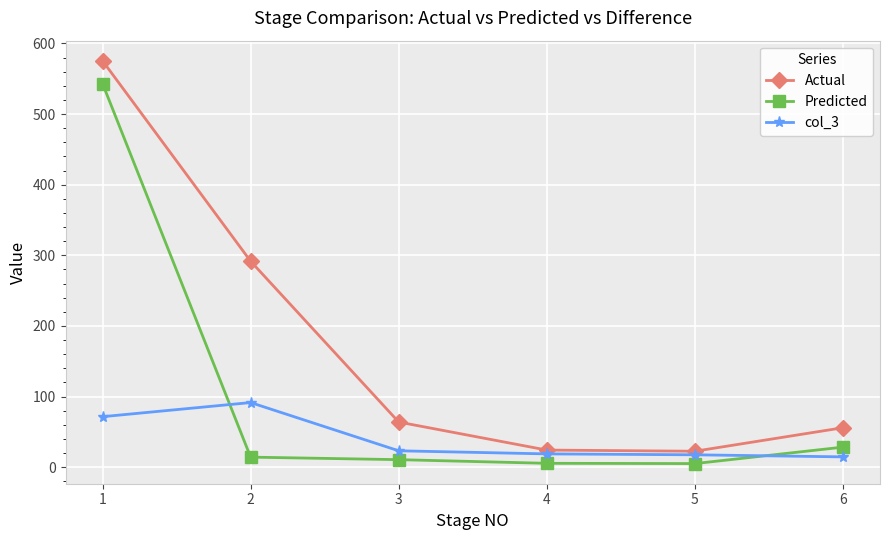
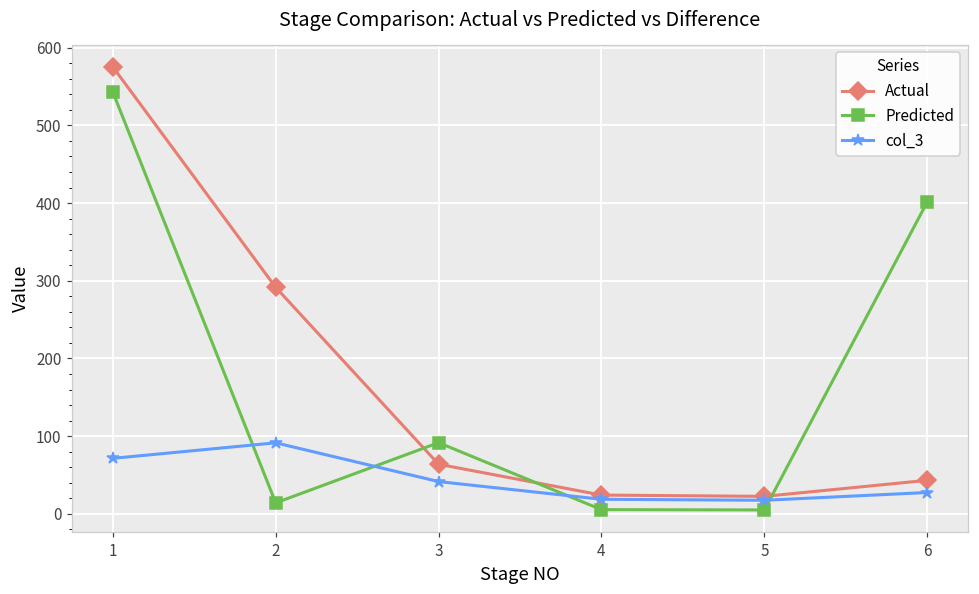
Predicted, 3: 10 -> 90
col_3, 3: 20 -> 40
Actual, 6: 60 -> 40
Predicted, 6: 30 -> 400
col_3, 6: 10 -> 30
